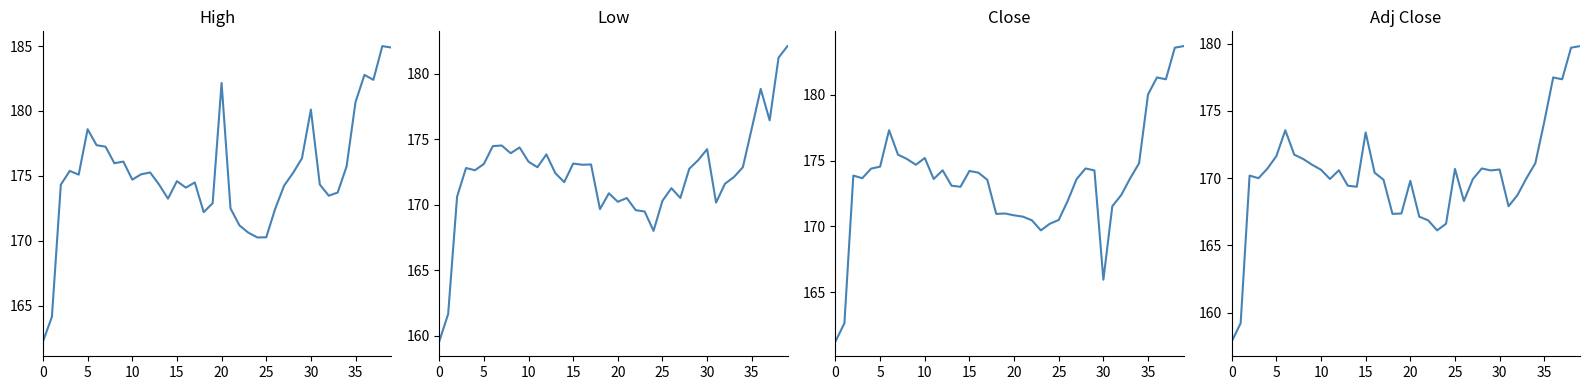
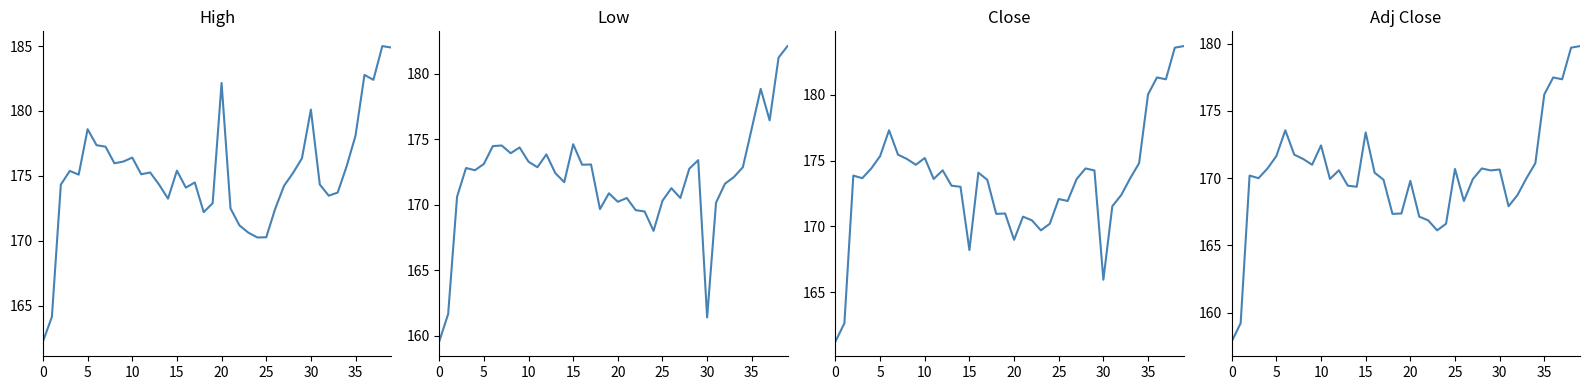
High, 10: 174.7 -> 176.4
High, 15: 174.6 -> 175.4
High, 35: 180.7 -> 178.1
Low, 15: 173.1 -> 174.6
Low, 30: 174.2 -> 161.4
Close, 5: 174.5 -> 175.3
Close, 15: 174.2 -> 168.2
Close, 20: 170.8 -> 169.0
Close, 25: 170.5 -> 172.1
Adj Close, 10: 170.6 -> 172.4
Adj Close, 35: 174.2 -> 176.2
